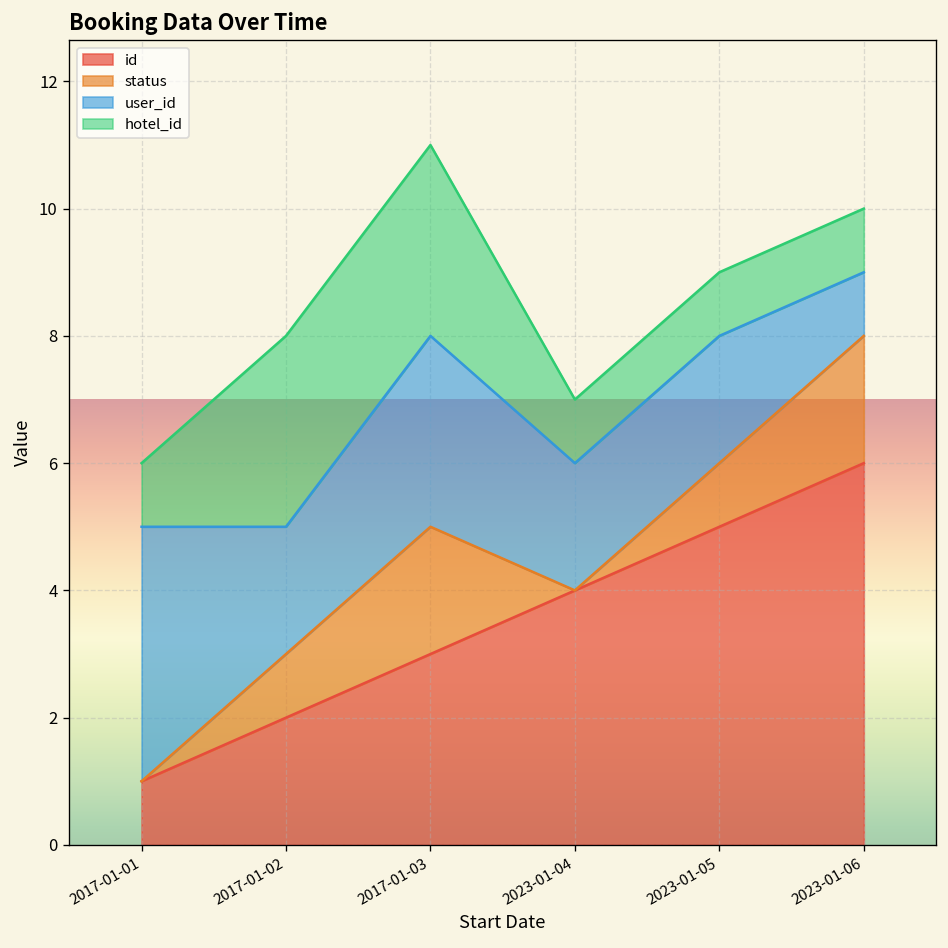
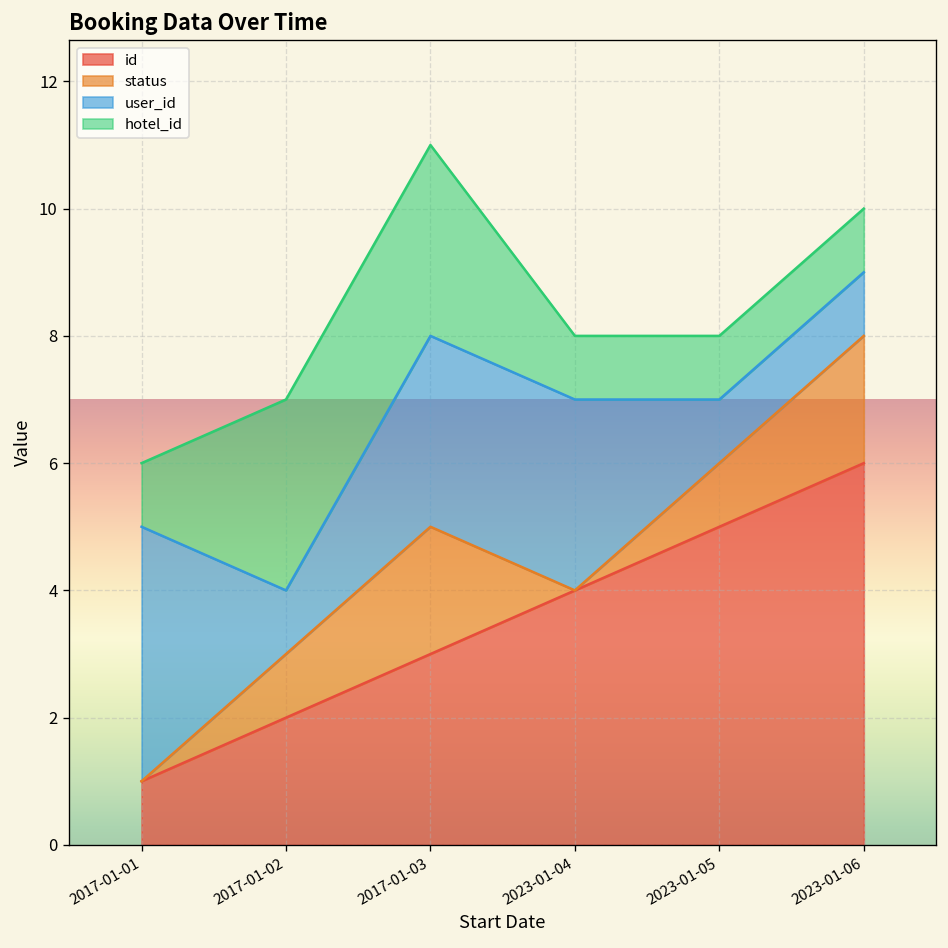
user_id, 2017-01-02: 2 -> 1
user_id, 2023-01-04: 2 -> 3
user_id, 2023-01-05: 2 -> 1
